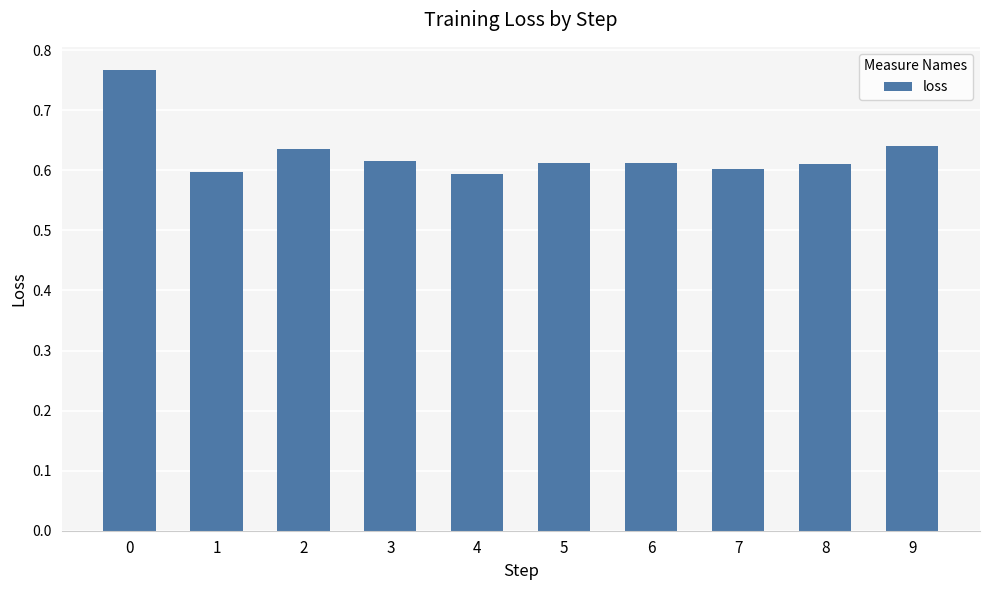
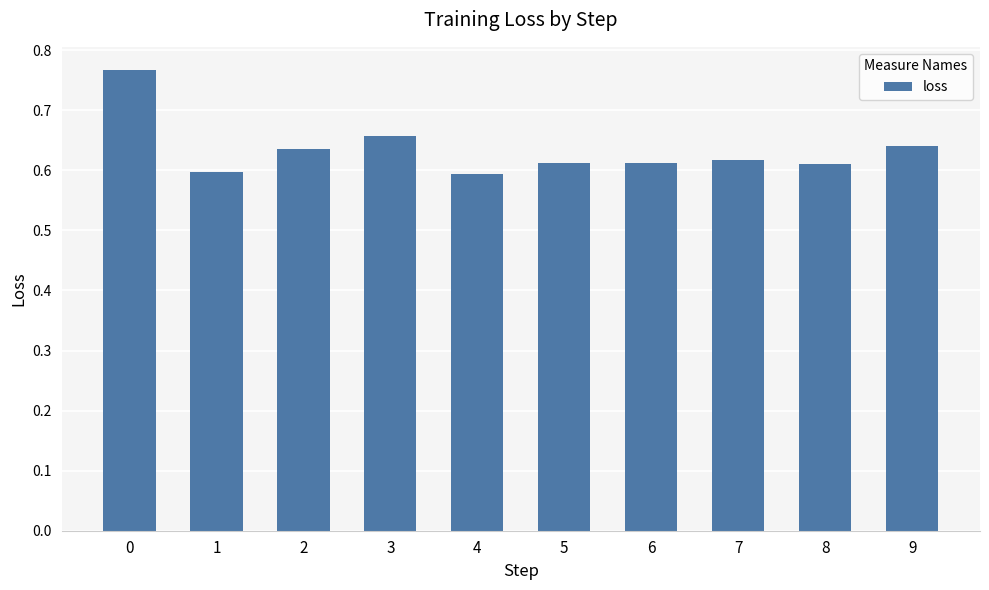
3: 0.62 -> 0.66
7: 0.60 -> 0.62
